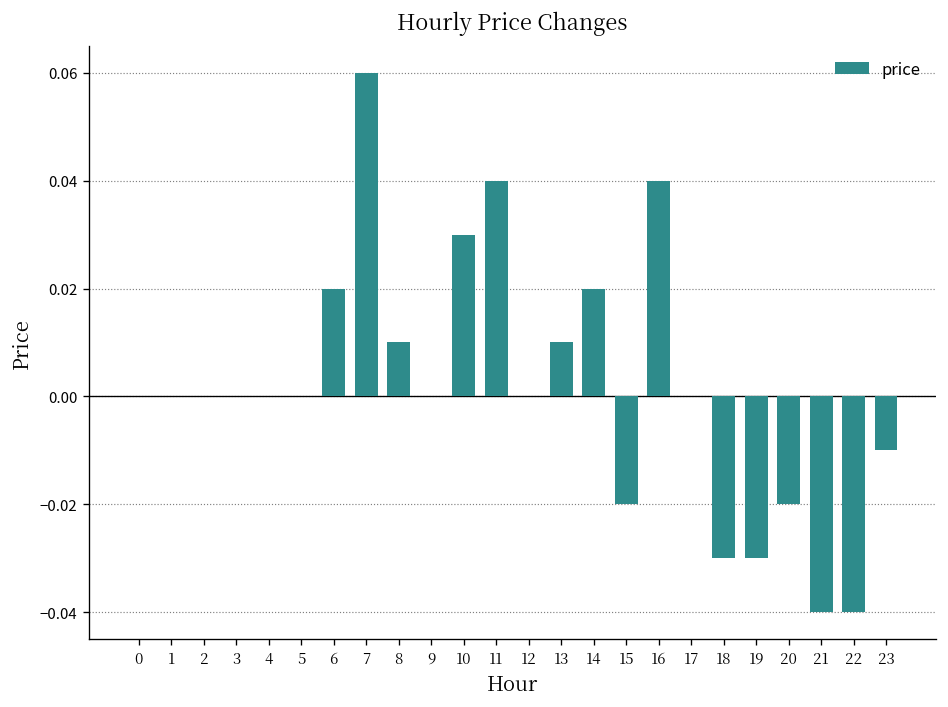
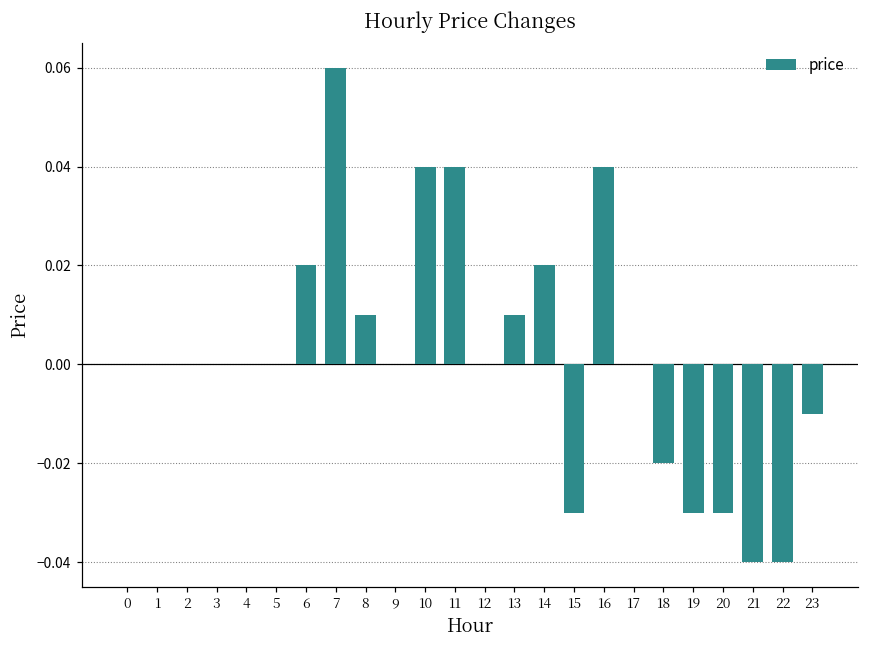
10: 0.03 -> 0.04
15: -0.02 -> -0.03
18: -0.03 -> -0.02
20: -0.02 -> -0.03
